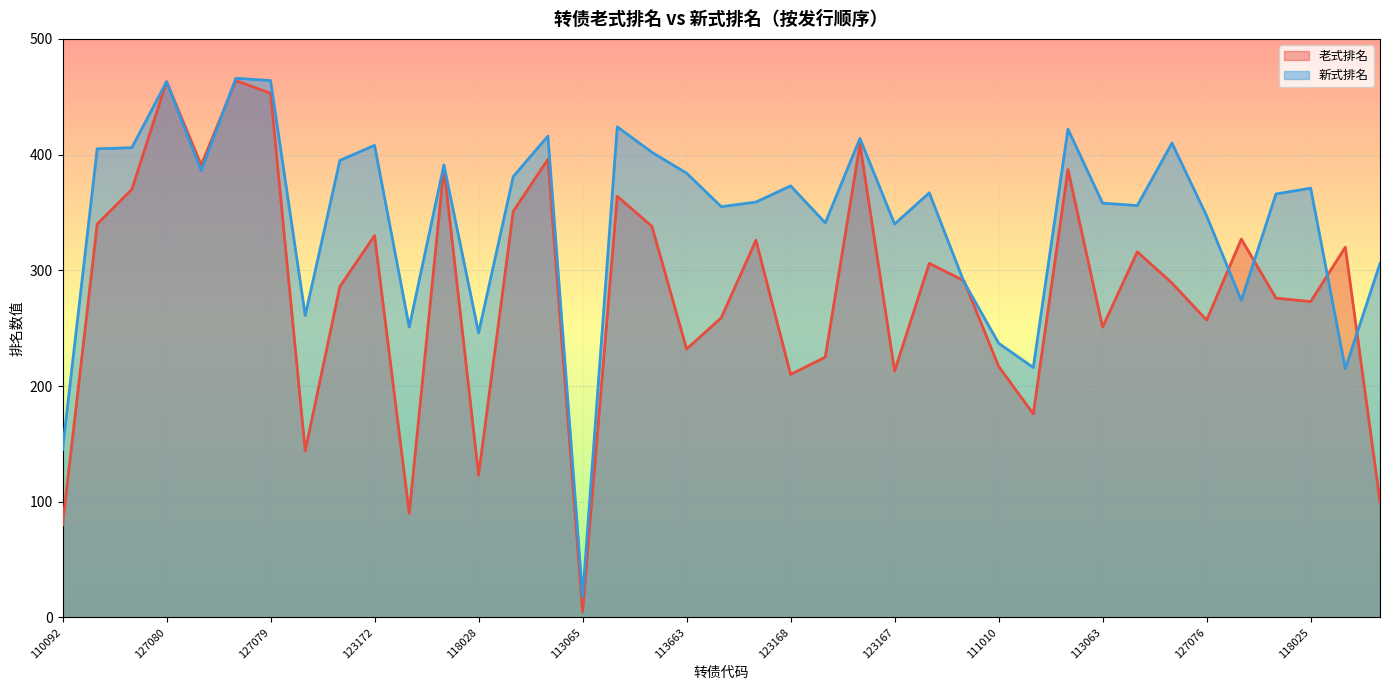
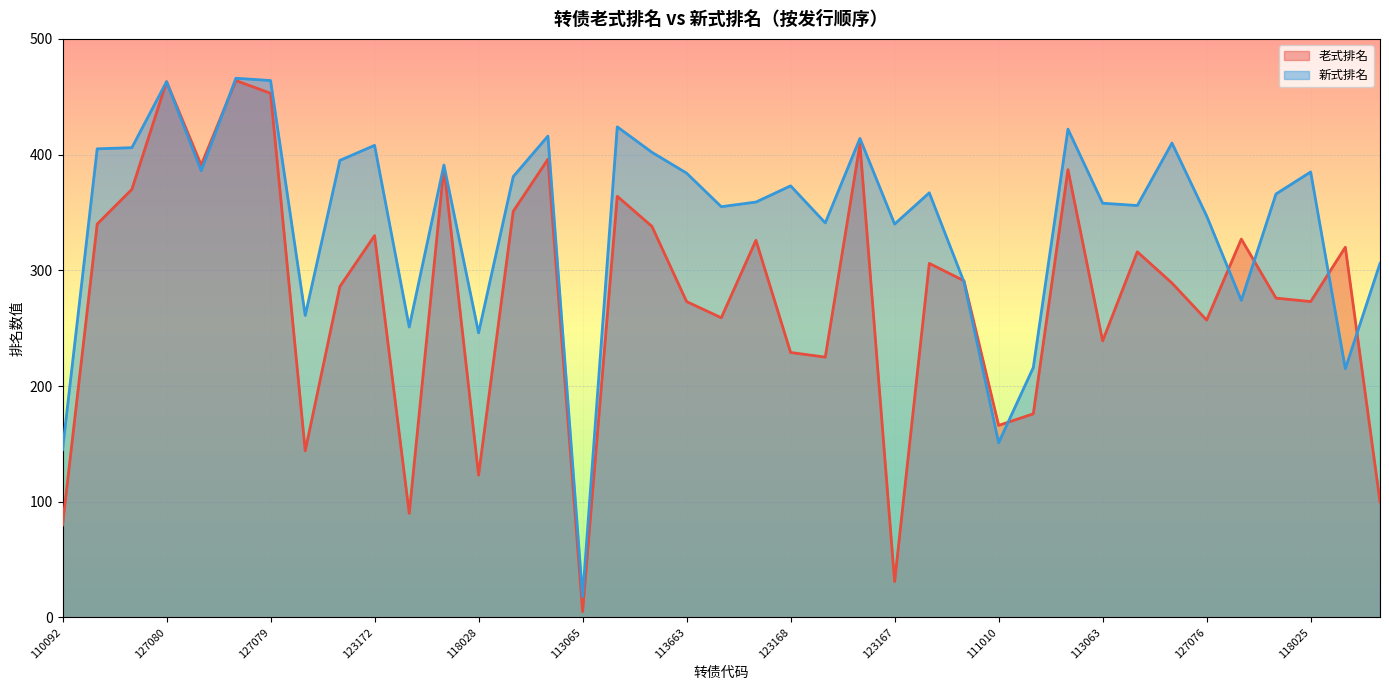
老式排名, 113663: 232 -> 273
老式排名, 123168: 210 -> 229
老式排名, 123167: 213 -> 31
老式排名, 111010: 217 -> 166
新式排名, 111010: 237 -> 151
老式排名, 113063: 251 -> 239
新式排名, 118025: 371 -> 385
